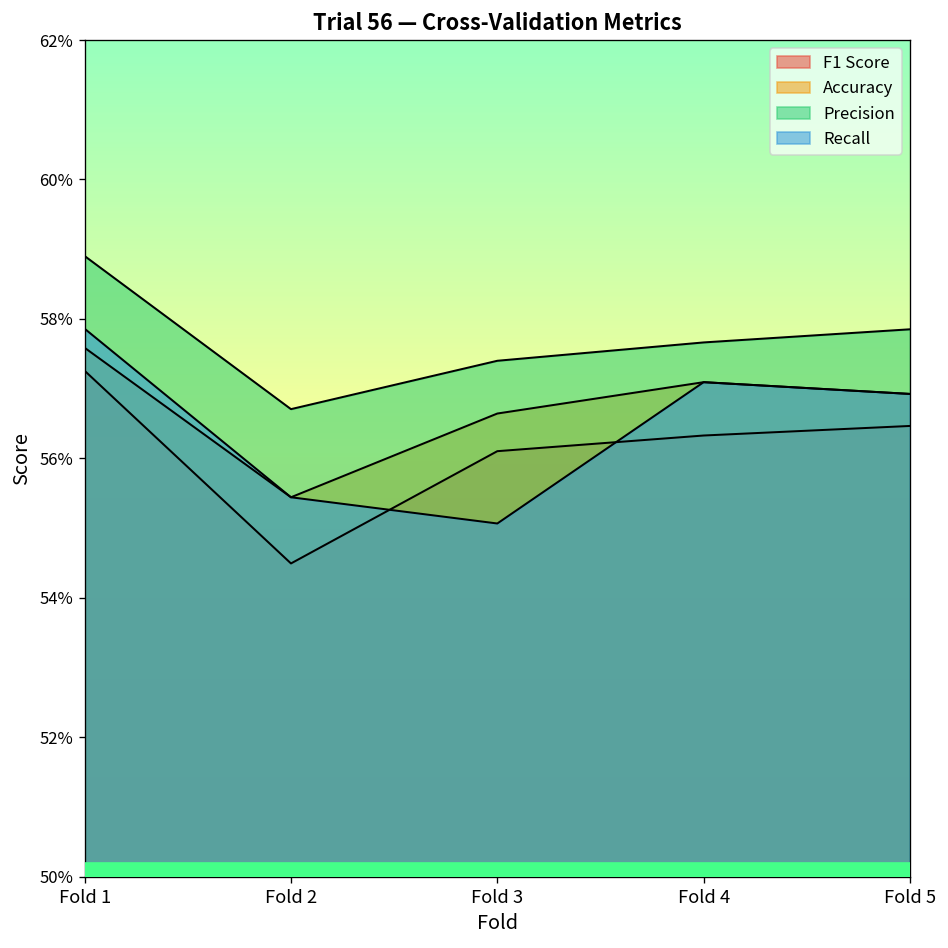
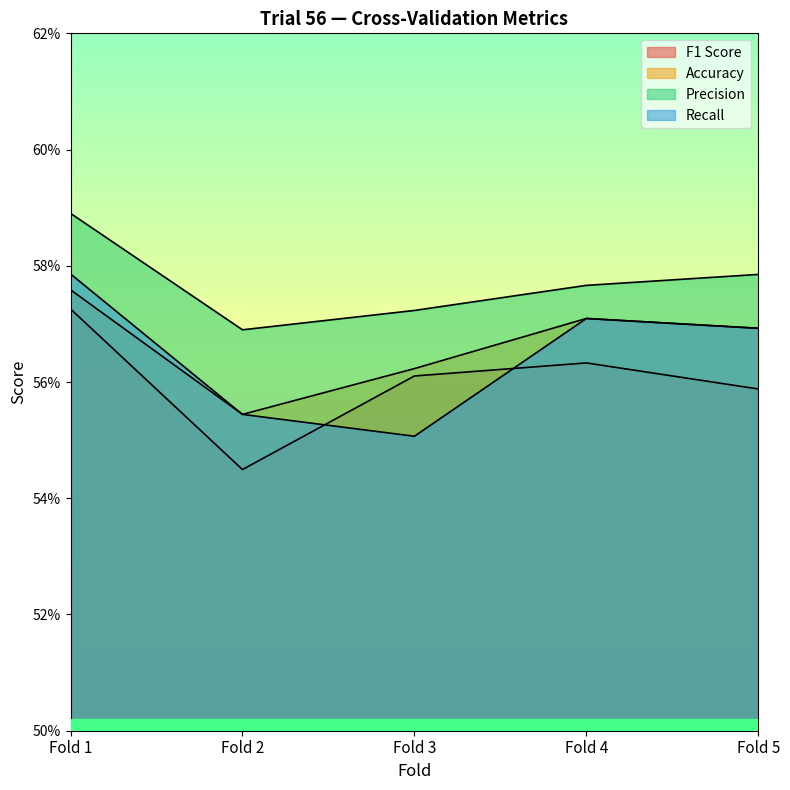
Precision, Fold 2: 56.7% -> 56.9%
Accuracy, Fold 3: 56.6% -> 56.2%
Precision, Fold 3: 57.4% -> 57.2%
F1 Score, Fold 5: 56.5% -> 55.9%
